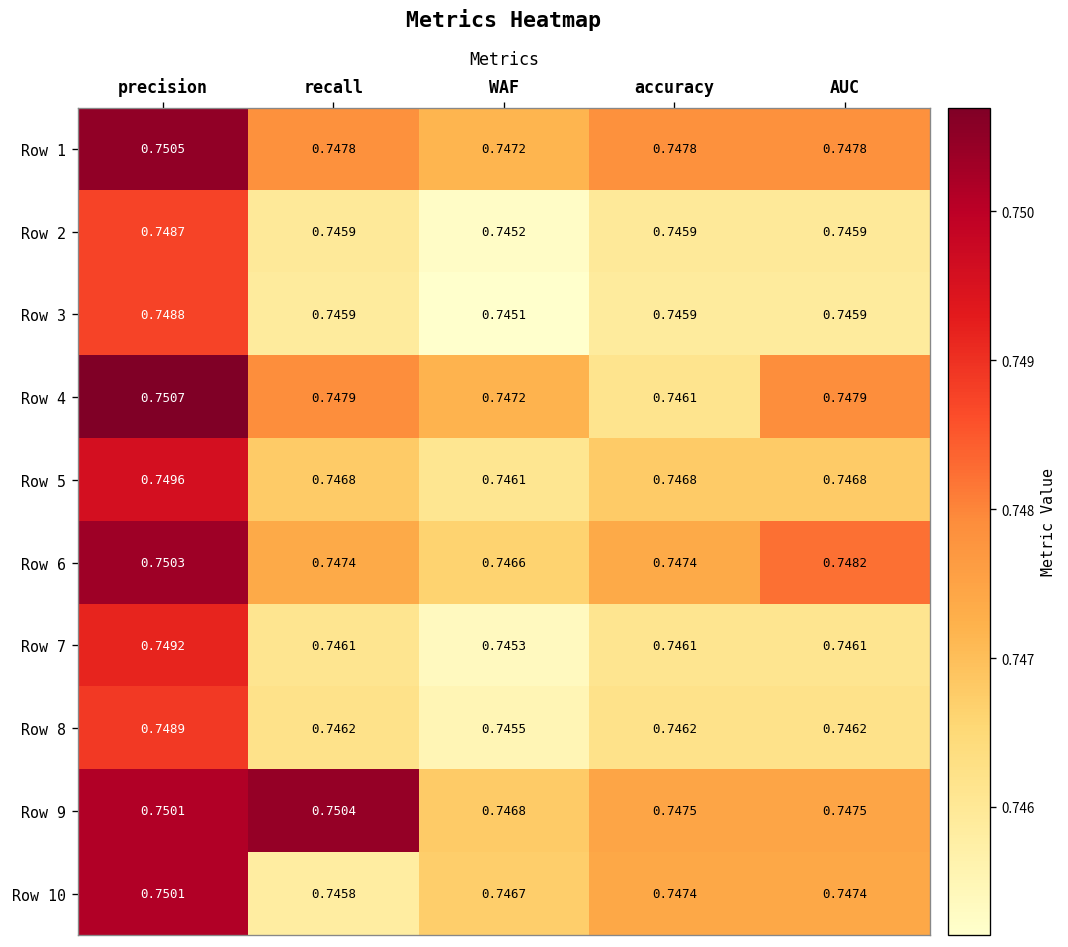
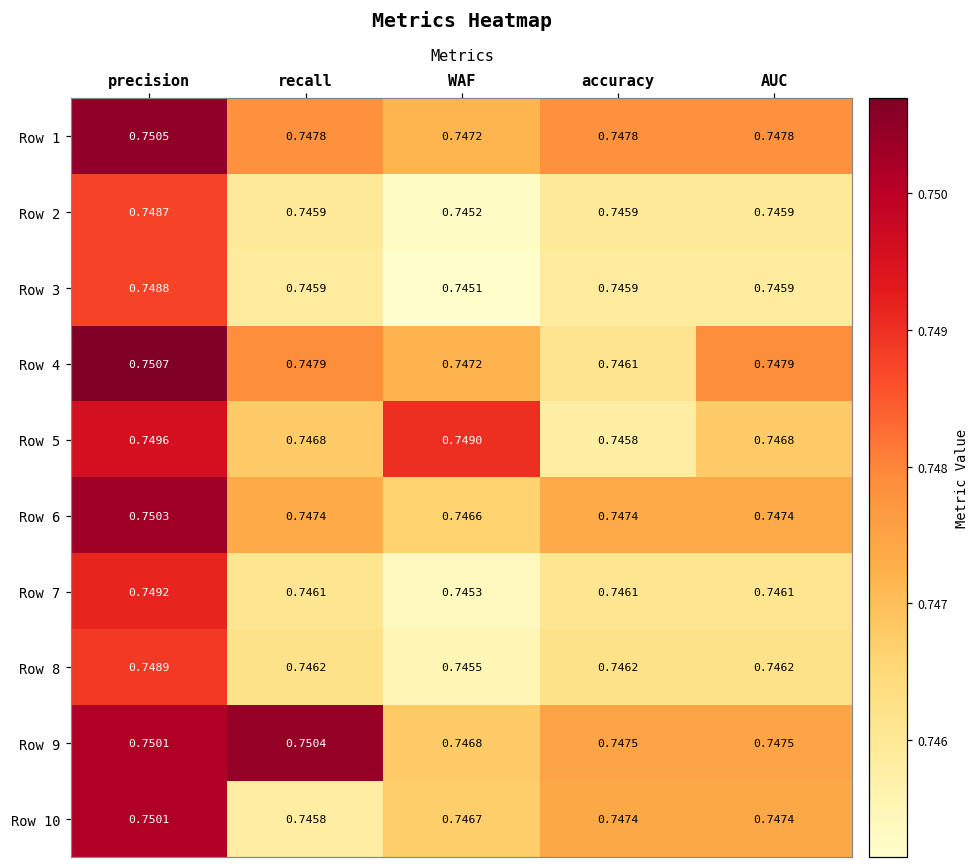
Row 5, WAF: 0.7461 -> 0.7490
Row 5, accuracy: 0.7468 -> 0.7458
Row 6, AUC: 0.7482 -> 0.7474
